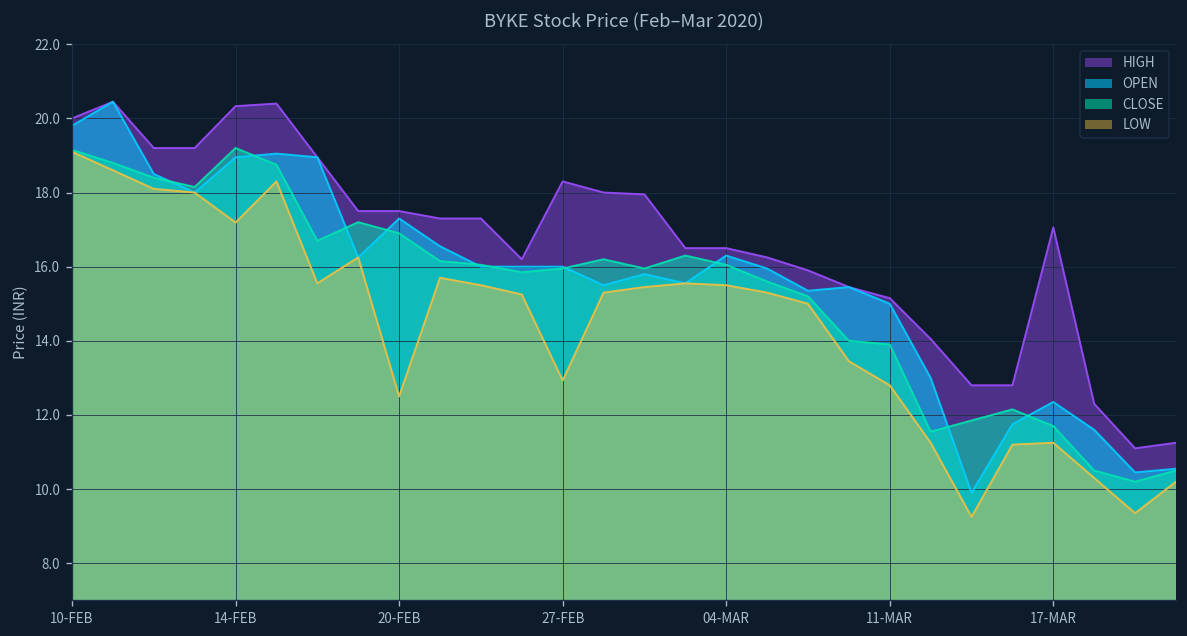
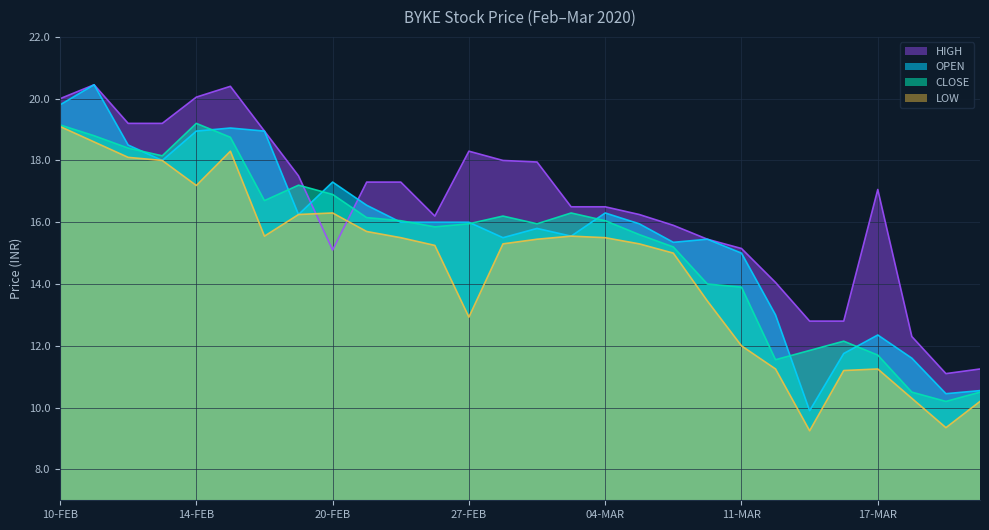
HIGH, 14-FEB: 20.3 -> 20.1
HIGH, 20-FEB: 17.5 -> 15.1
LOW, 20-FEB: 12.5 -> 16.3
LOW, 11-MAR: 12.8 -> 12.0
